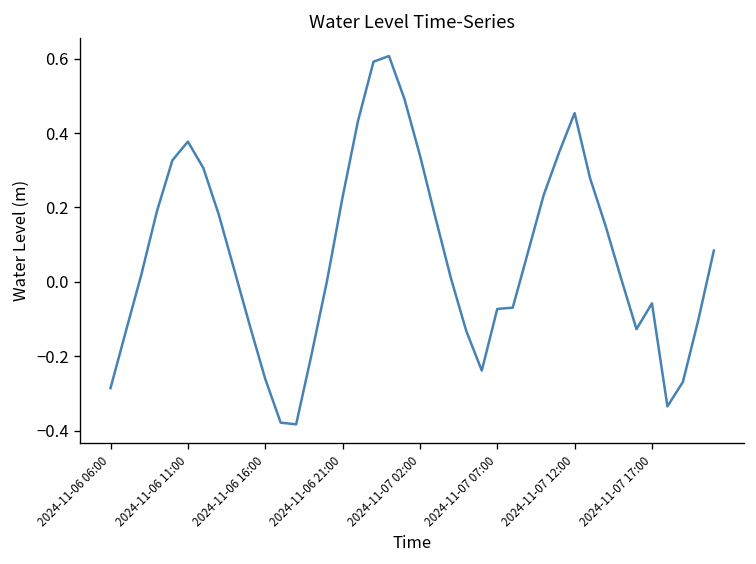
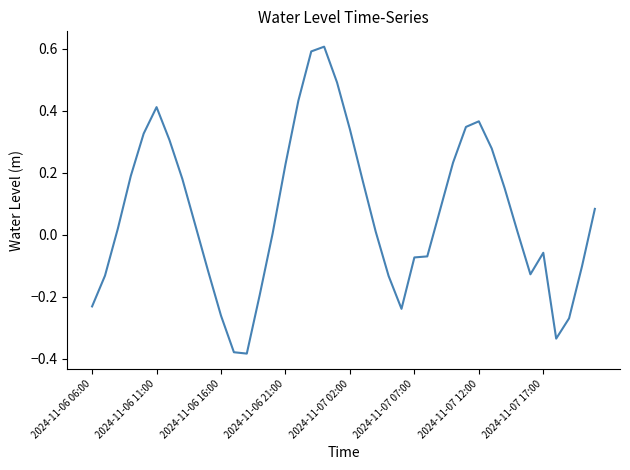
2024-11-06 06:00: -0.29 -> -0.23
2024-11-06 11:00: 0.38 -> 0.41
2024-11-07 12:00: 0.45 -> 0.37
